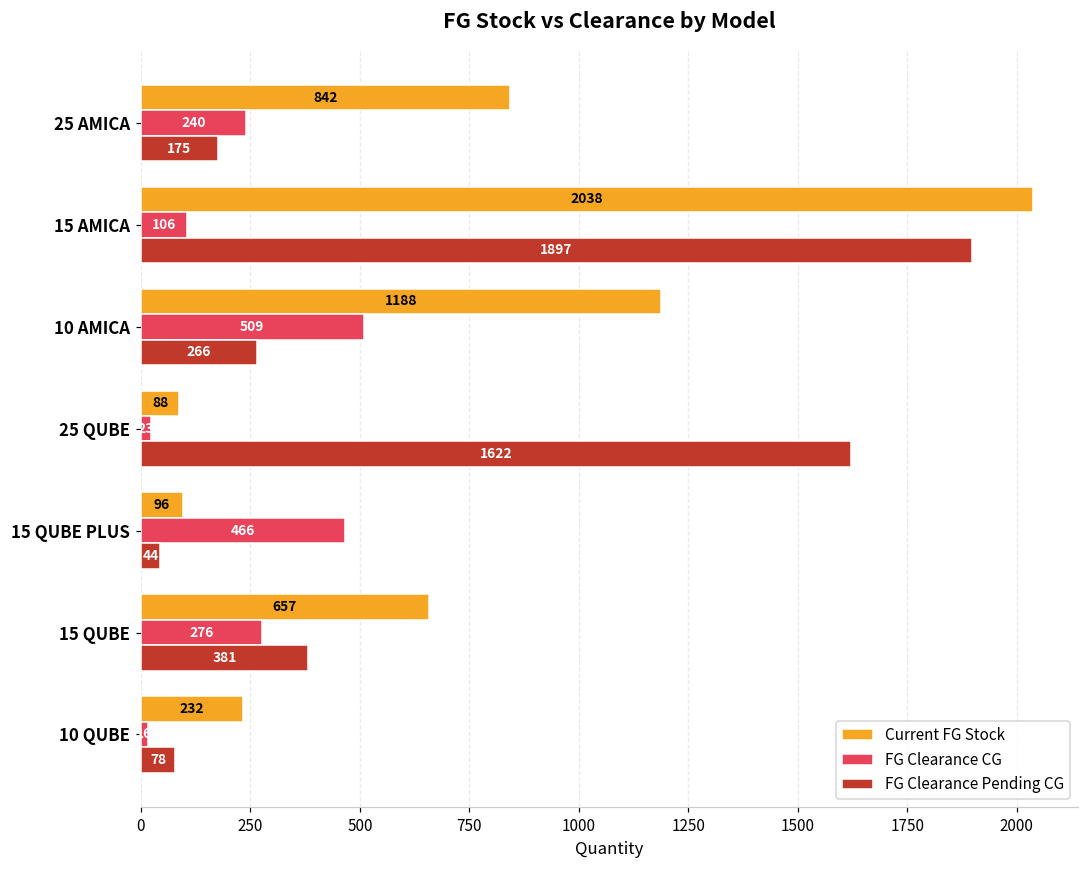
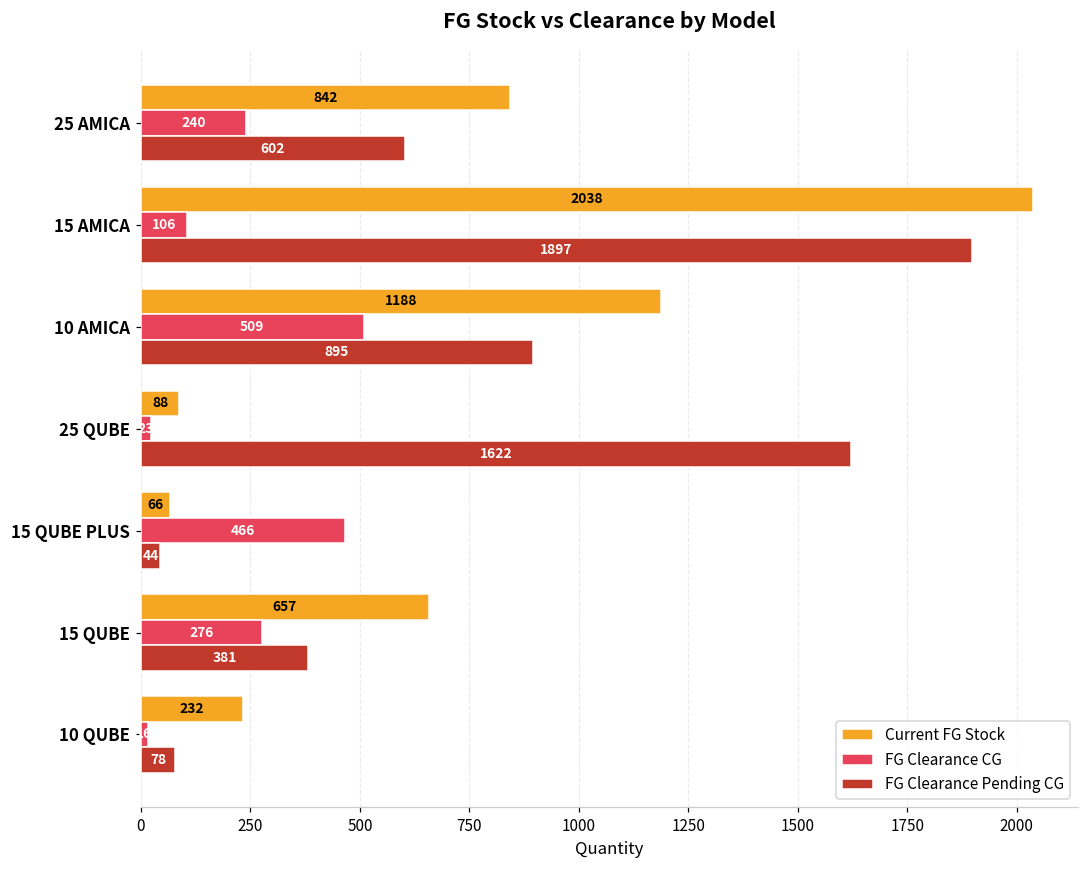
FG Clearance Pending CG, 25 AMICA: 175 -> 602
FG Clearance Pending CG, 10 AMICA: 266 -> 895
Current FG Stock, 15 QUBE PLUS: 96 -> 66
